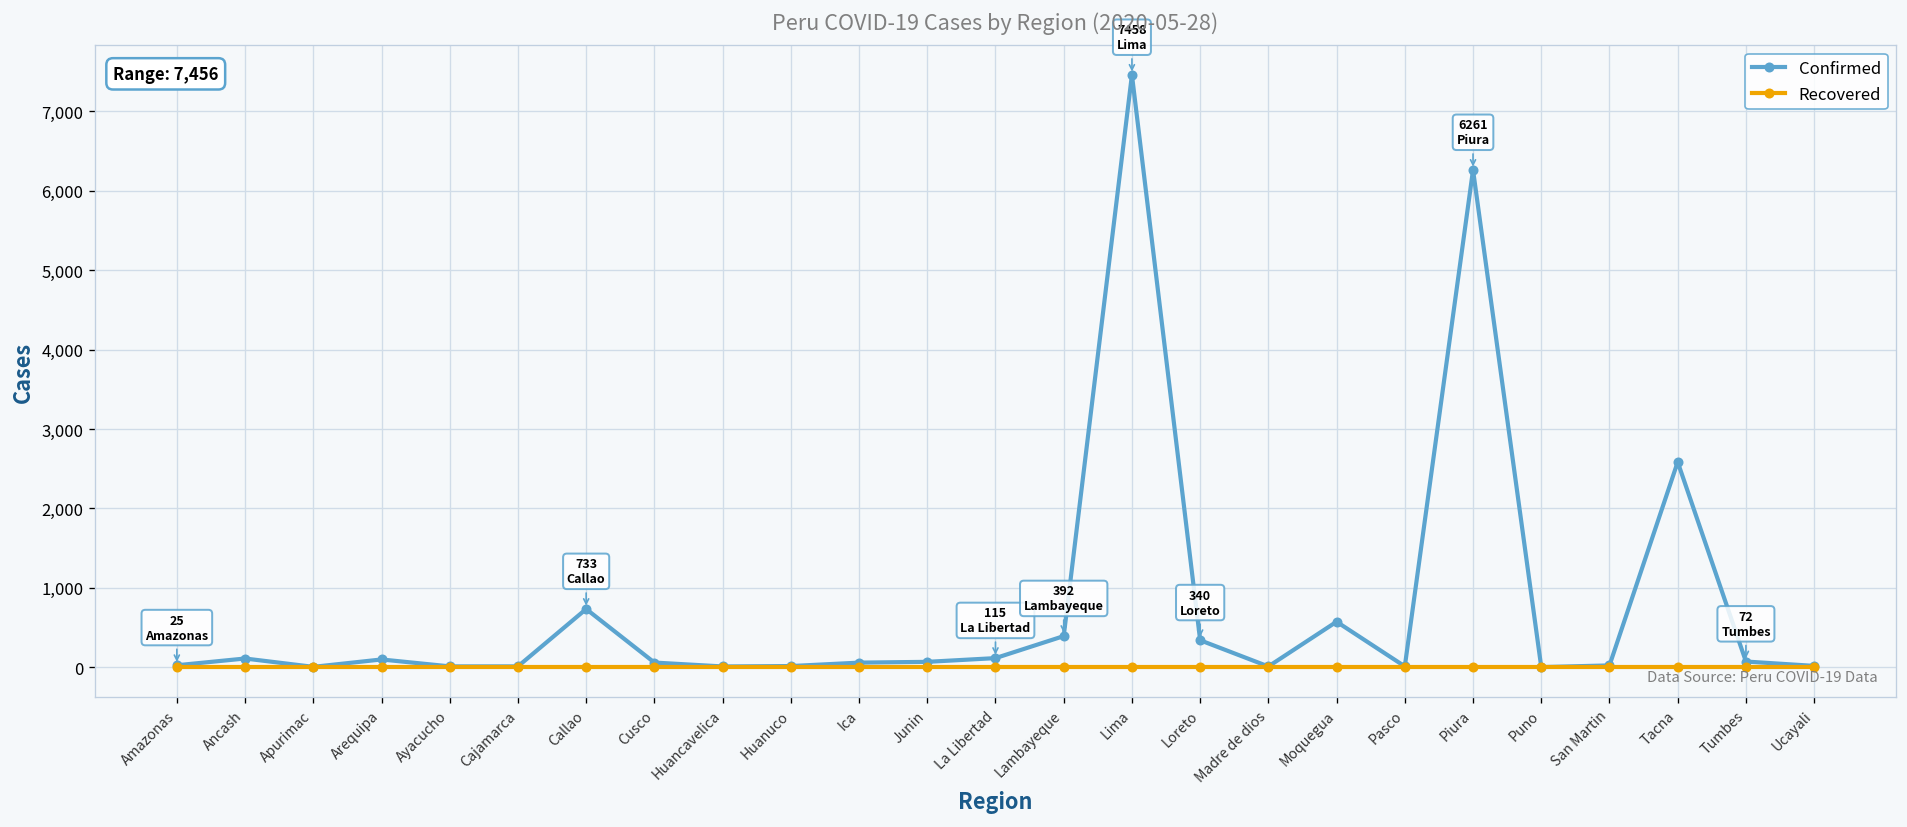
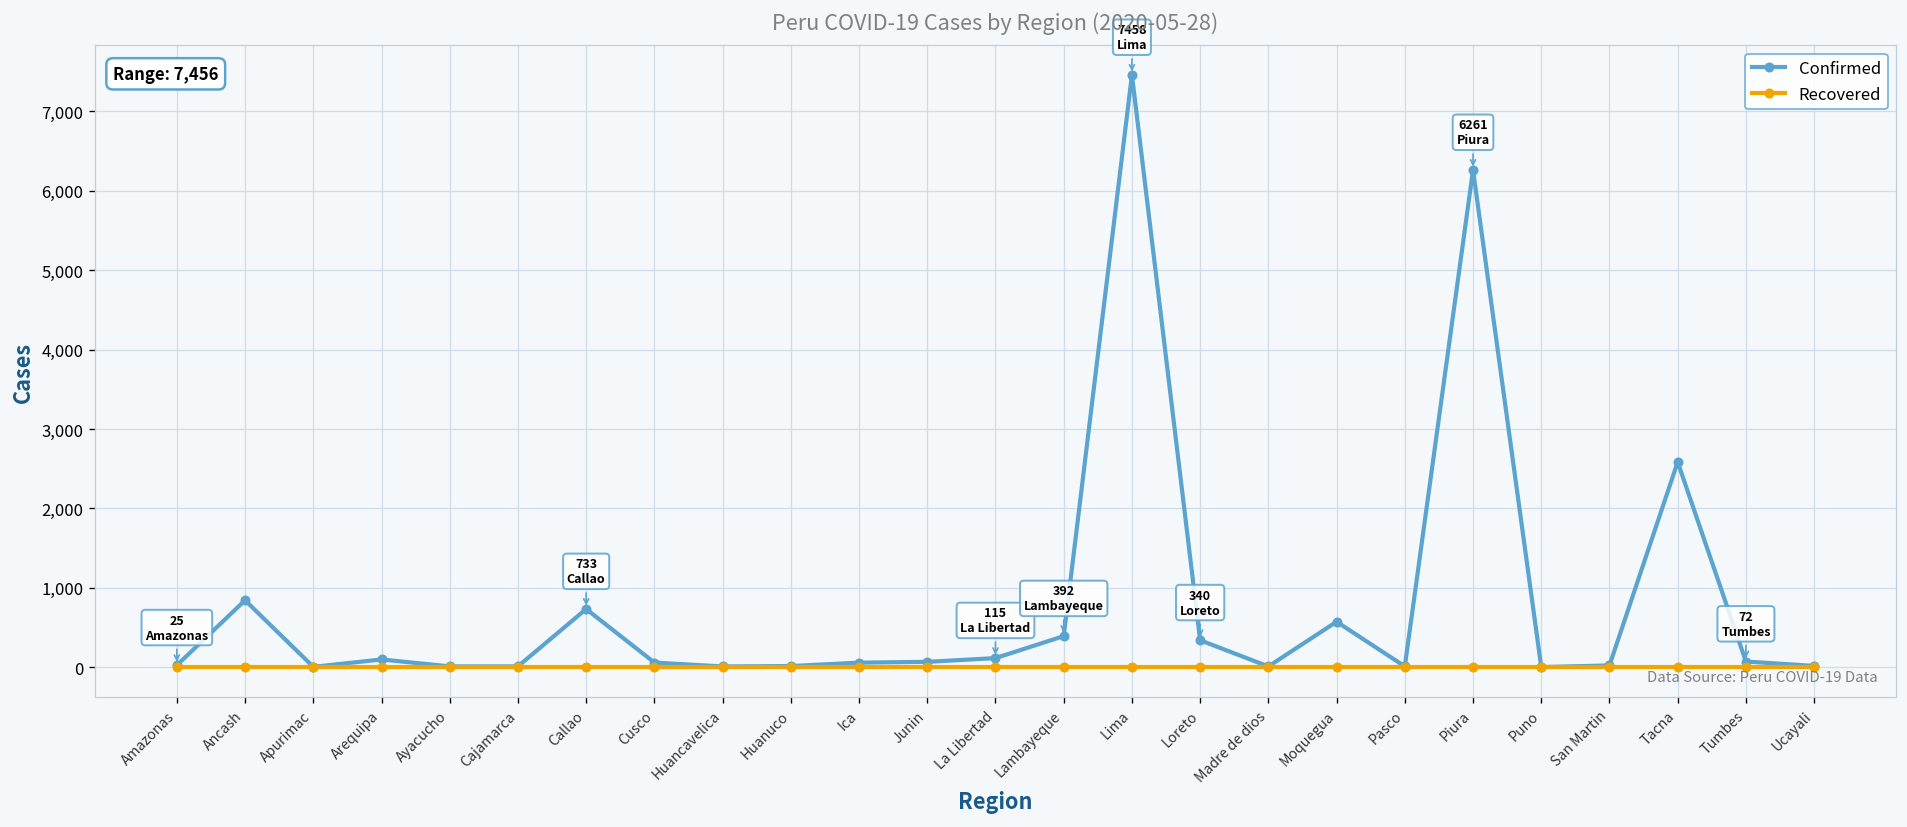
Confirmed, Ancash: 100 -> 800
